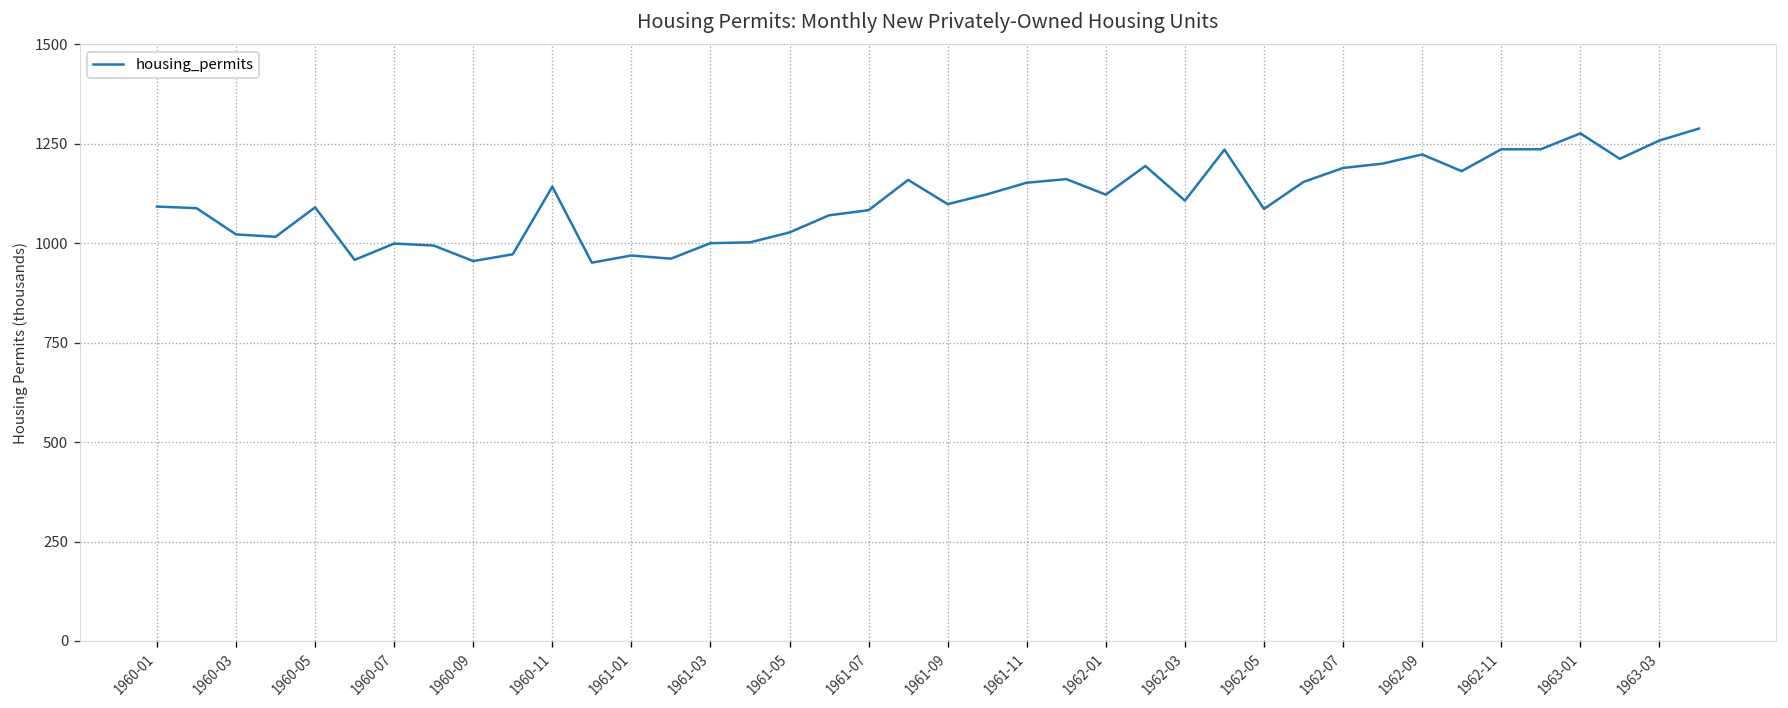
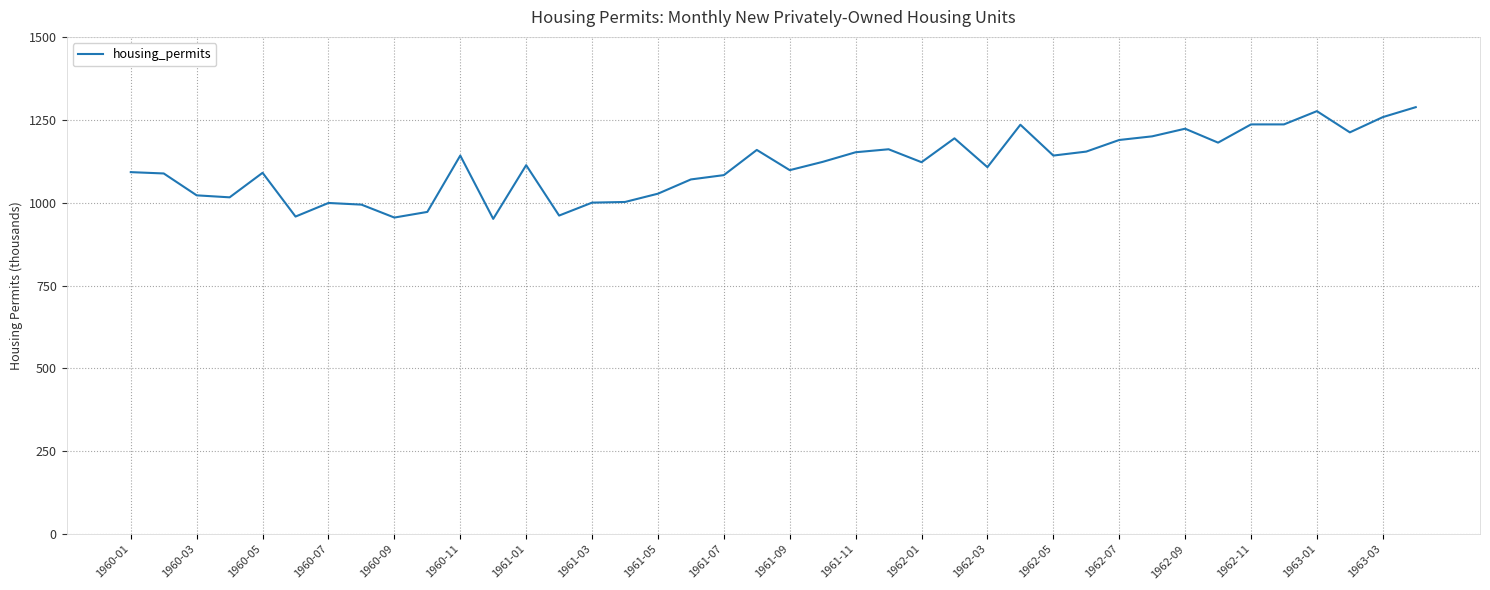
1961-01: 970 -> 1110
1962-05: 1090 -> 1140
